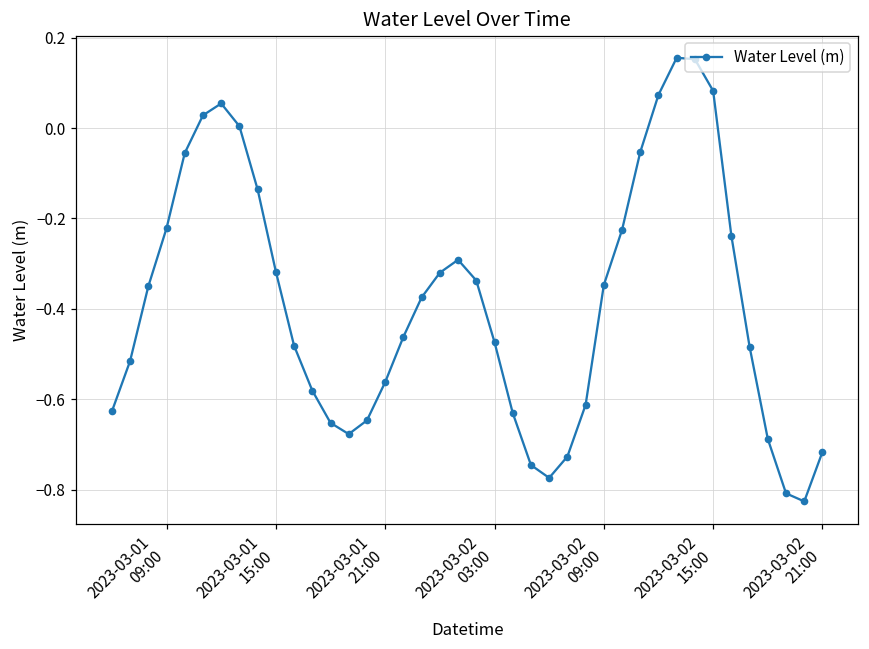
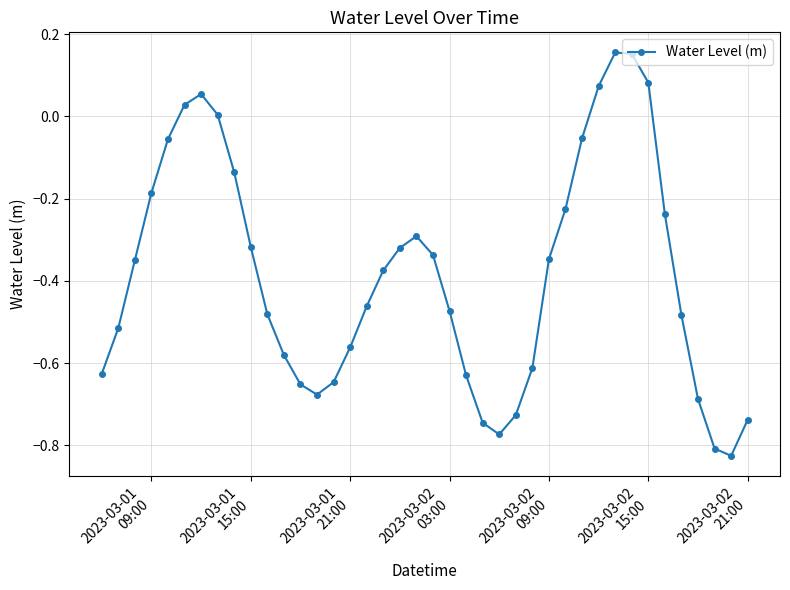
2023-03-01 09:00: -0.22 -> -0.19
2023-03-02 21:00: -0.72 -> -0.74
